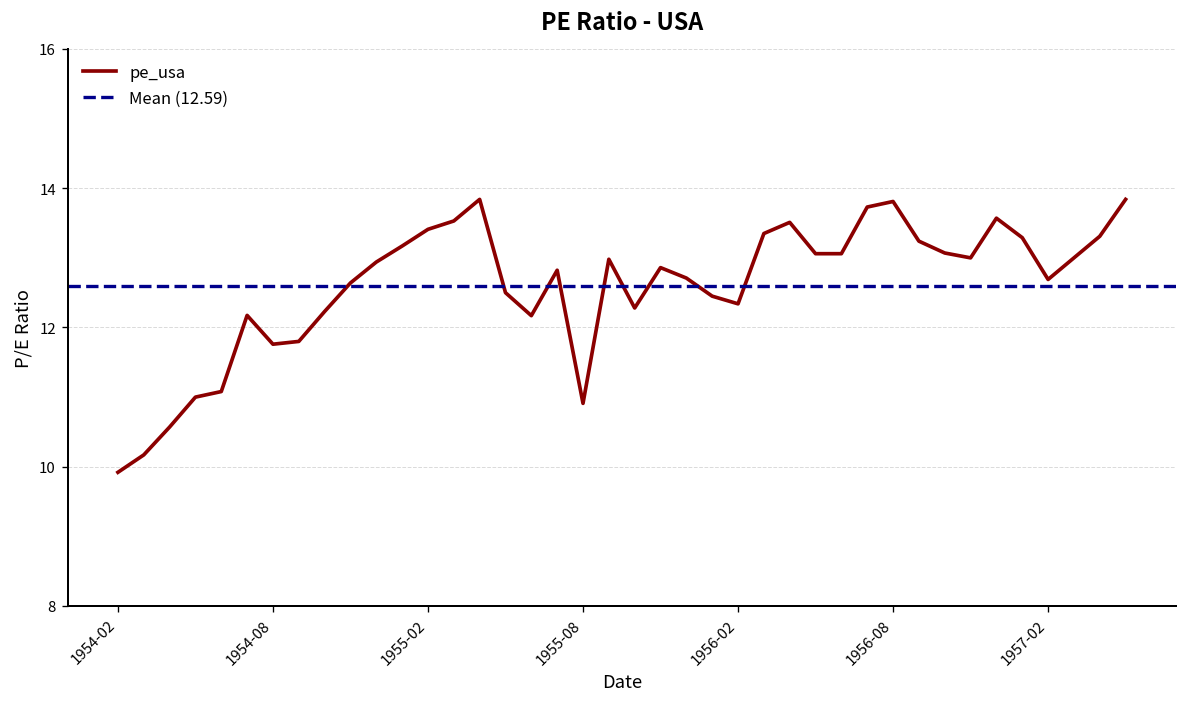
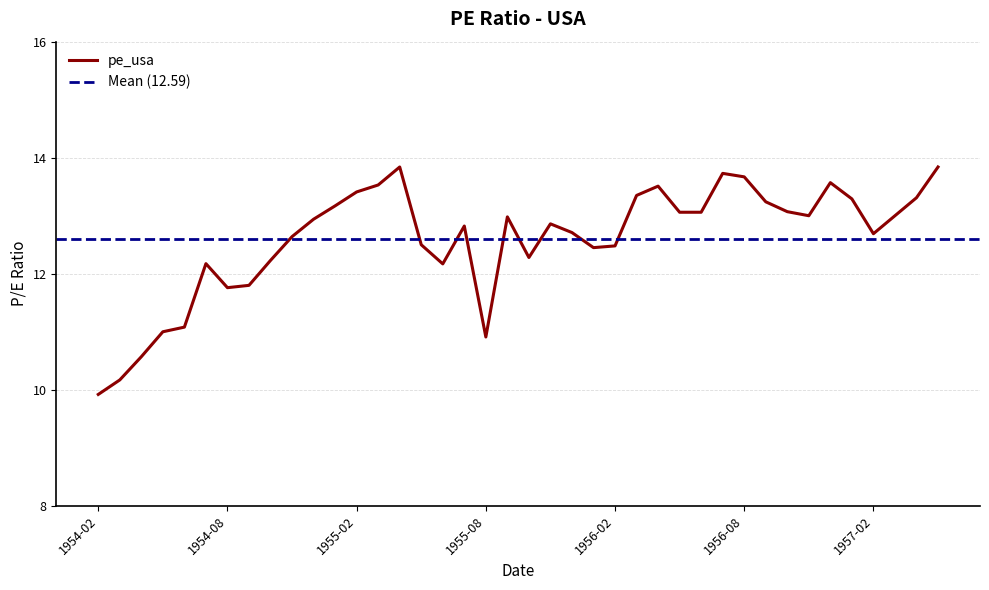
1956-02: 12.3 -> 12.5
1956-08: 13.8 -> 13.7
